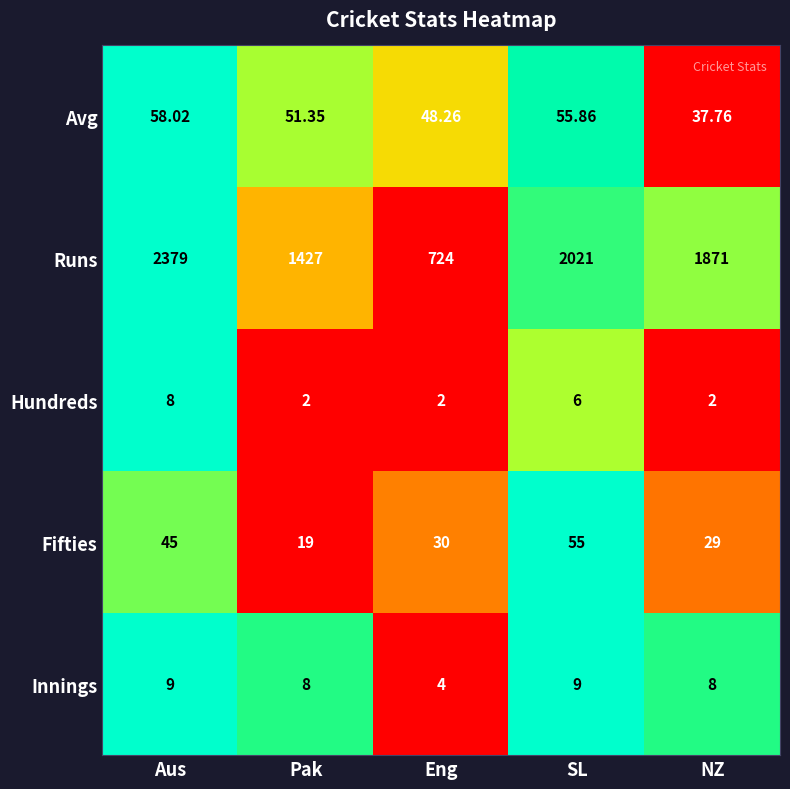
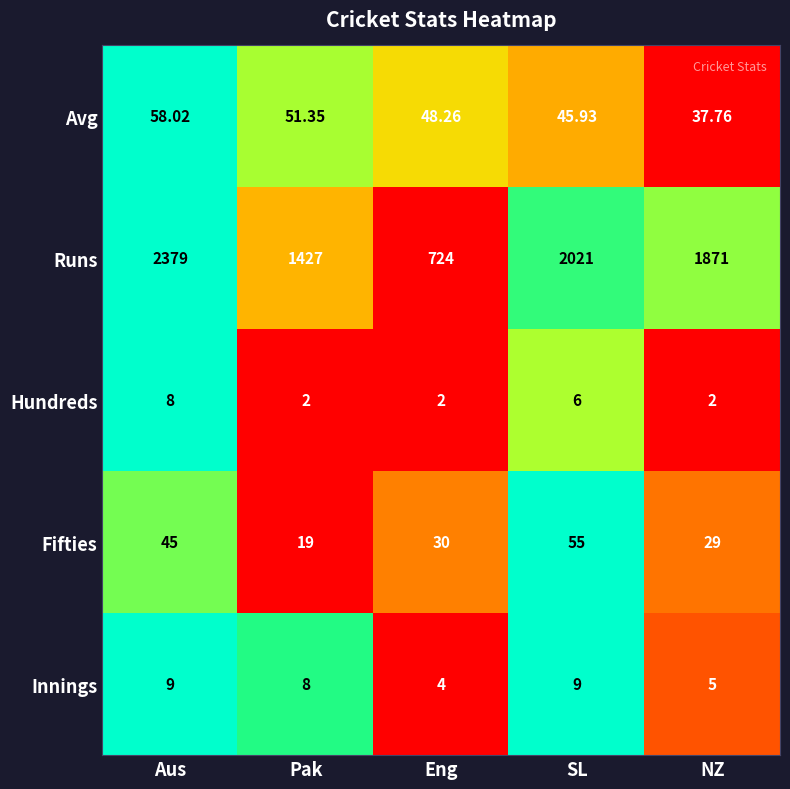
Avg, SL: 55.86 -> 45.93
Innings, NZ: 8 -> 5
